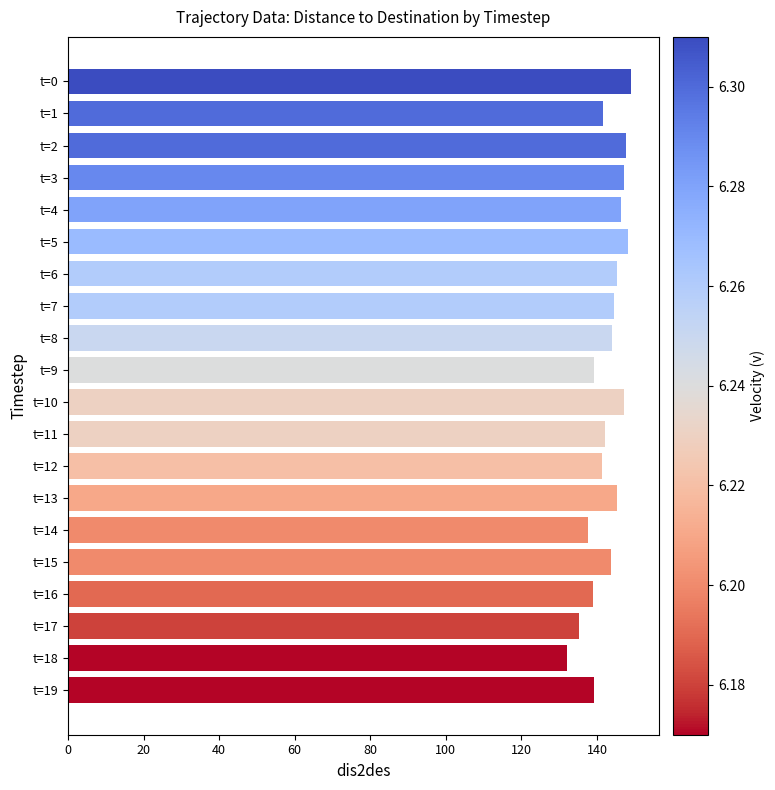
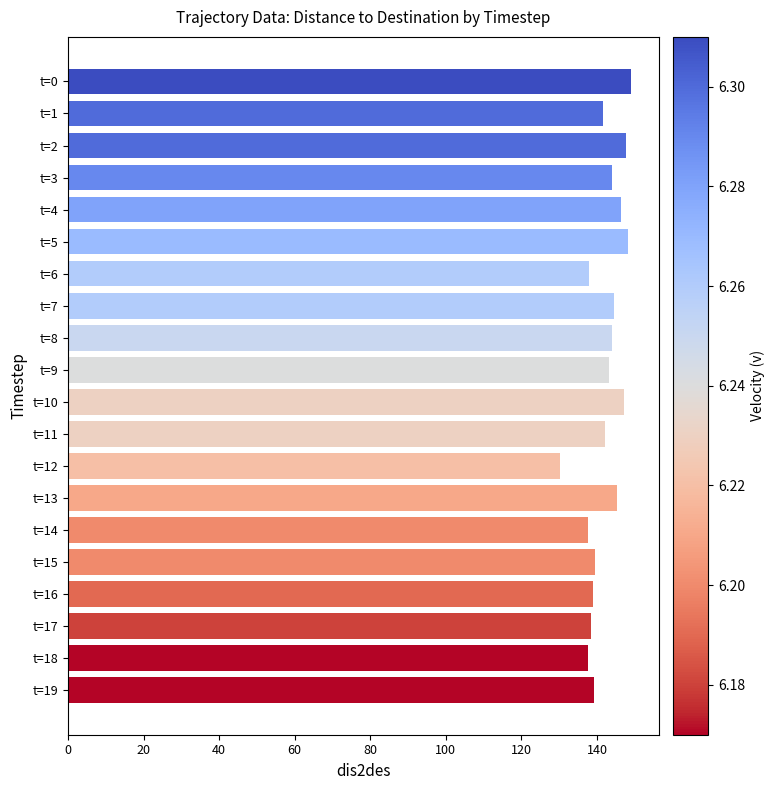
t=3: 147 -> 144
t=6: 145 -> 138
t=9: 139 -> 143
t=12: 141 -> 130
t=15: 144 -> 140
t=17: 135 -> 138
t=18: 132 -> 138
